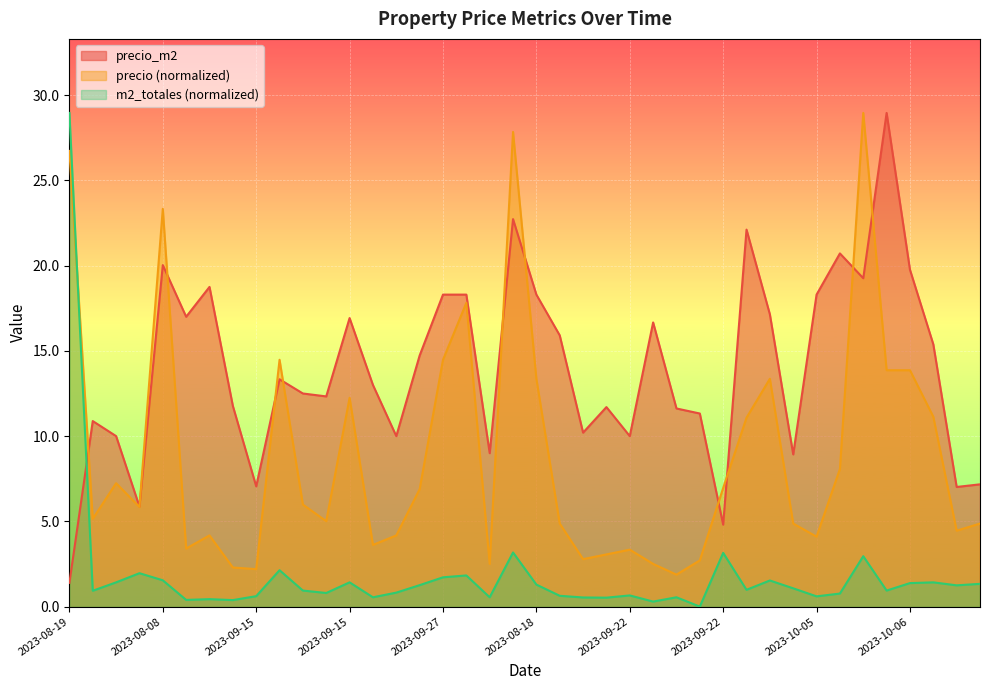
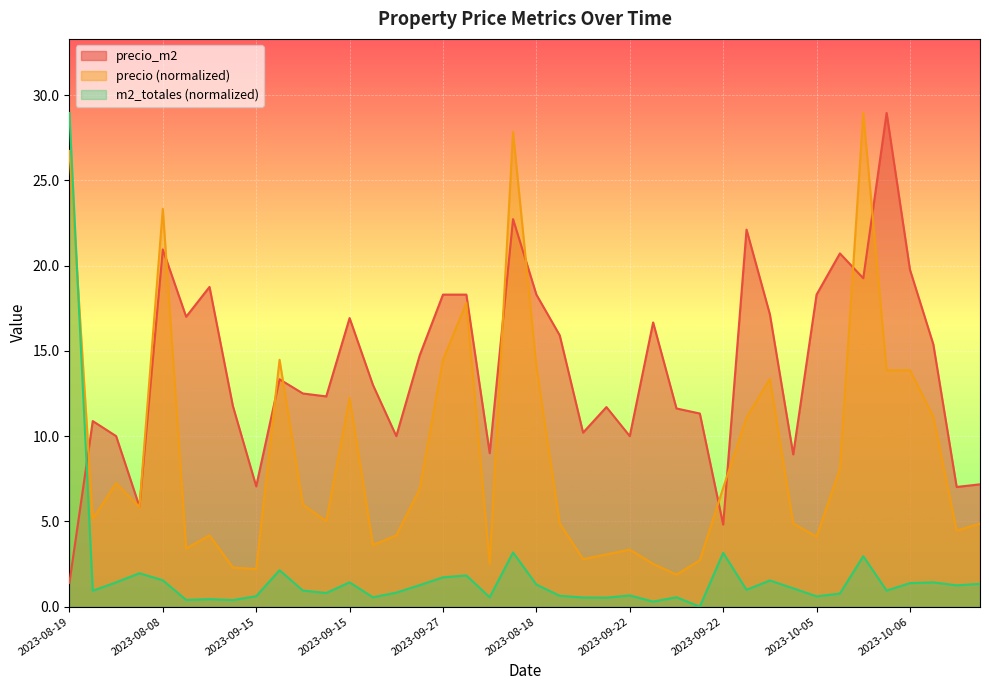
precio_m2, 2023-08-08: 20.0 -> 21.0
precio (normalized), 2023-08-18: 13.4 -> 14.1
